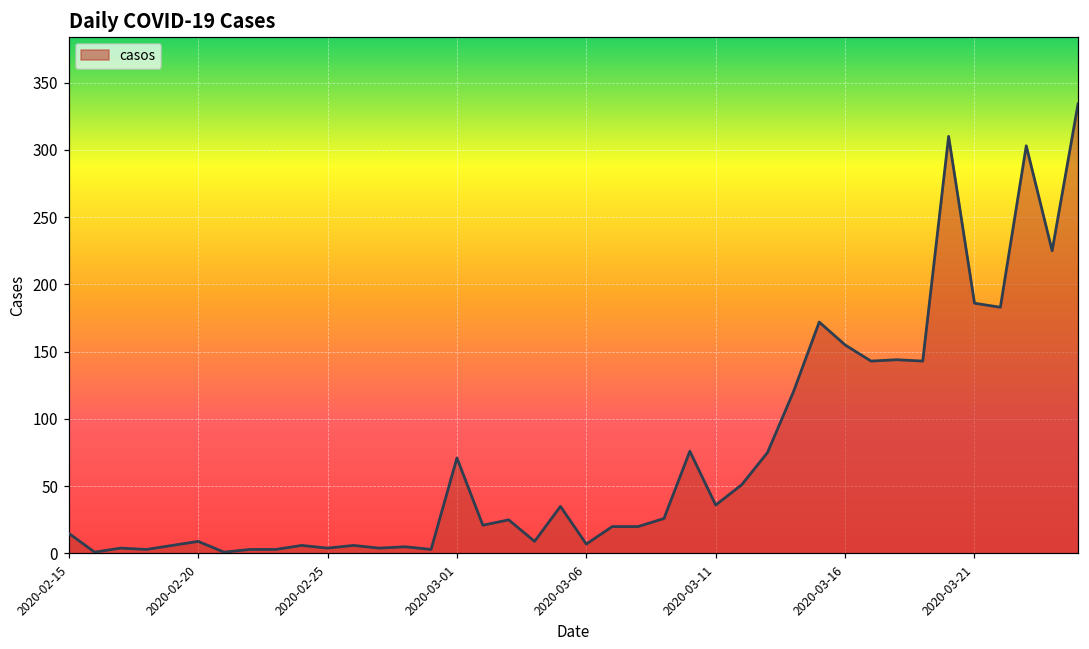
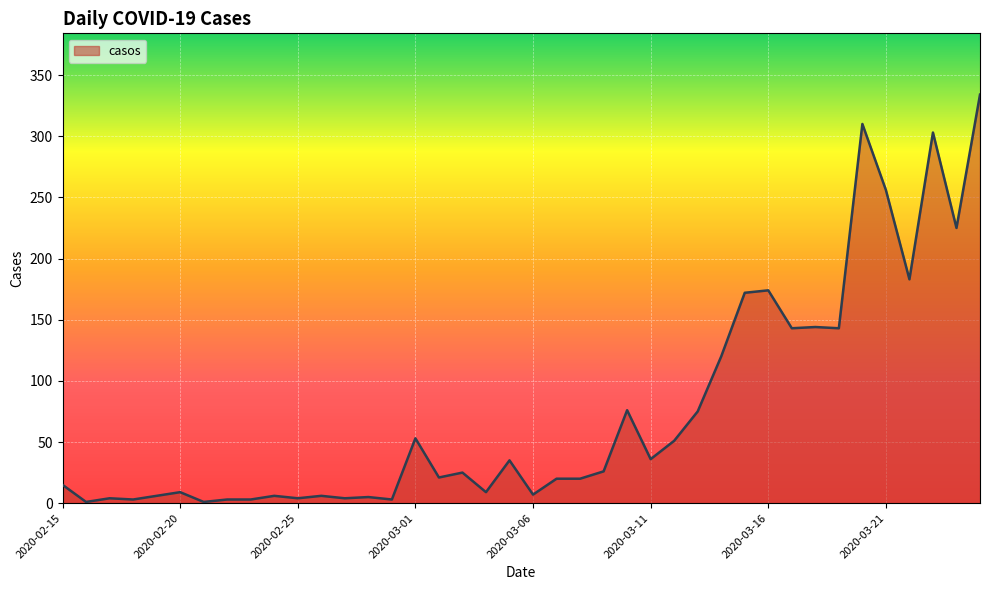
2020-03-01: 71 -> 53
2020-03-16: 155 -> 174
2020-03-21: 186 -> 256
